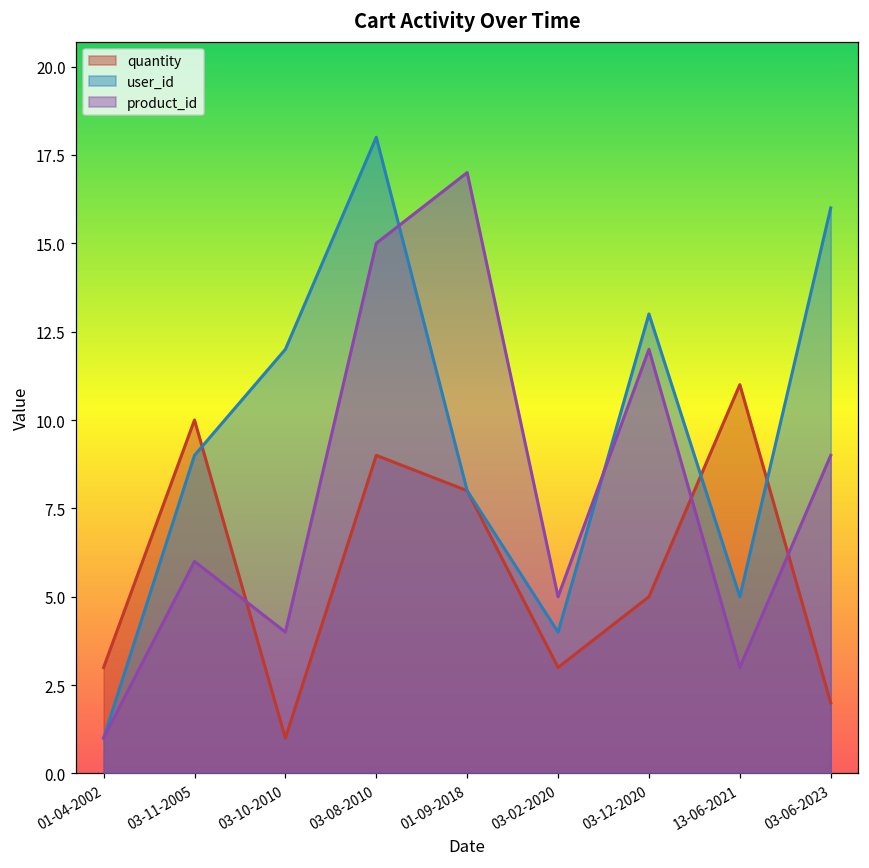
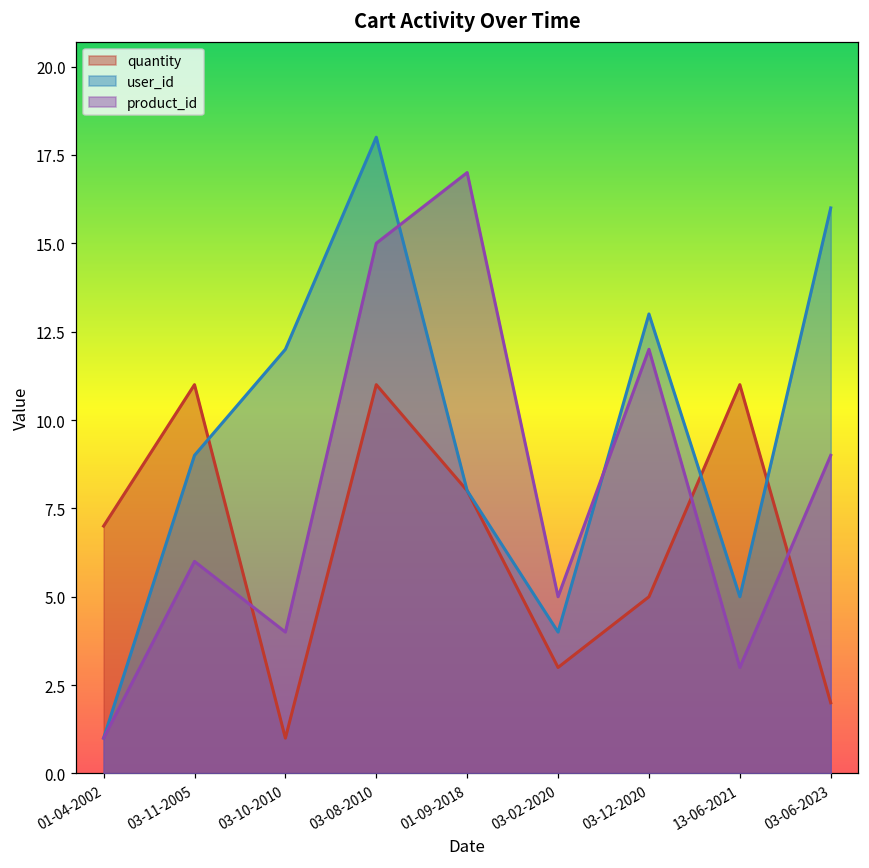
quantity, 01-04-2002: 3 -> 7
quantity, 03-11-2005: 10 -> 11
quantity, 03-08-2010: 9 -> 11
